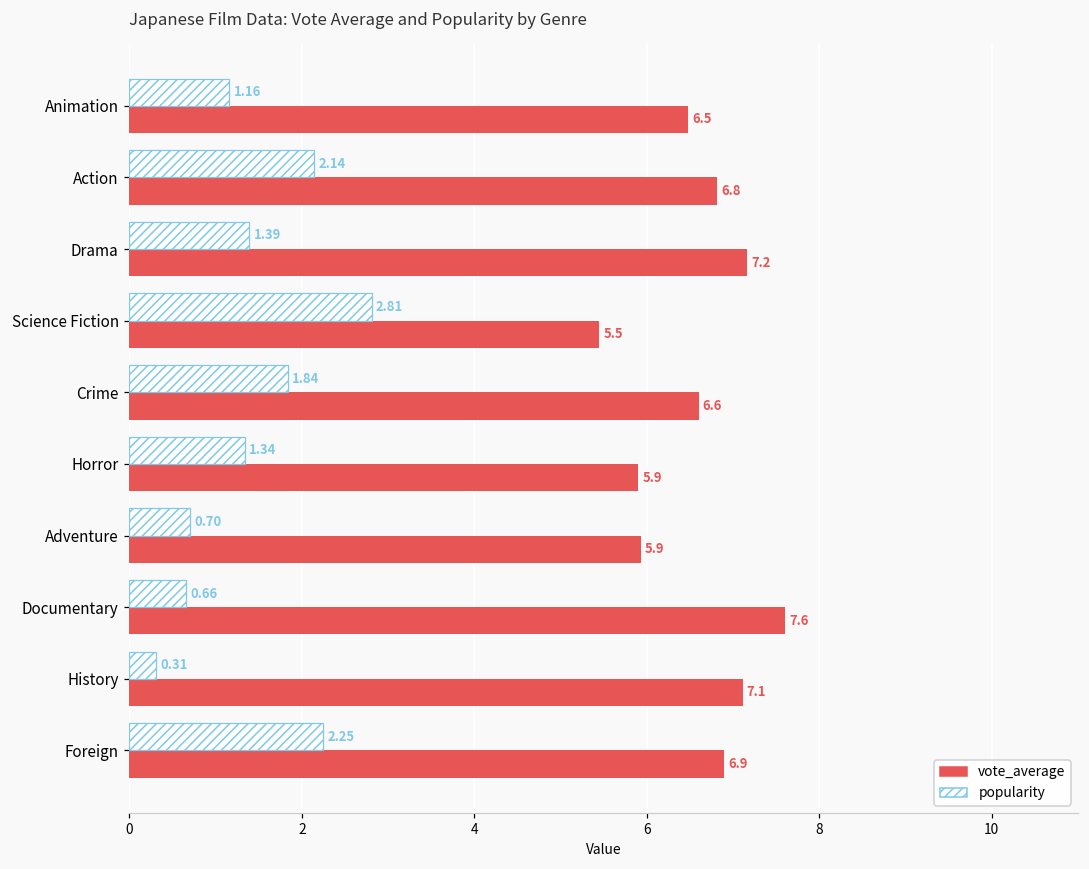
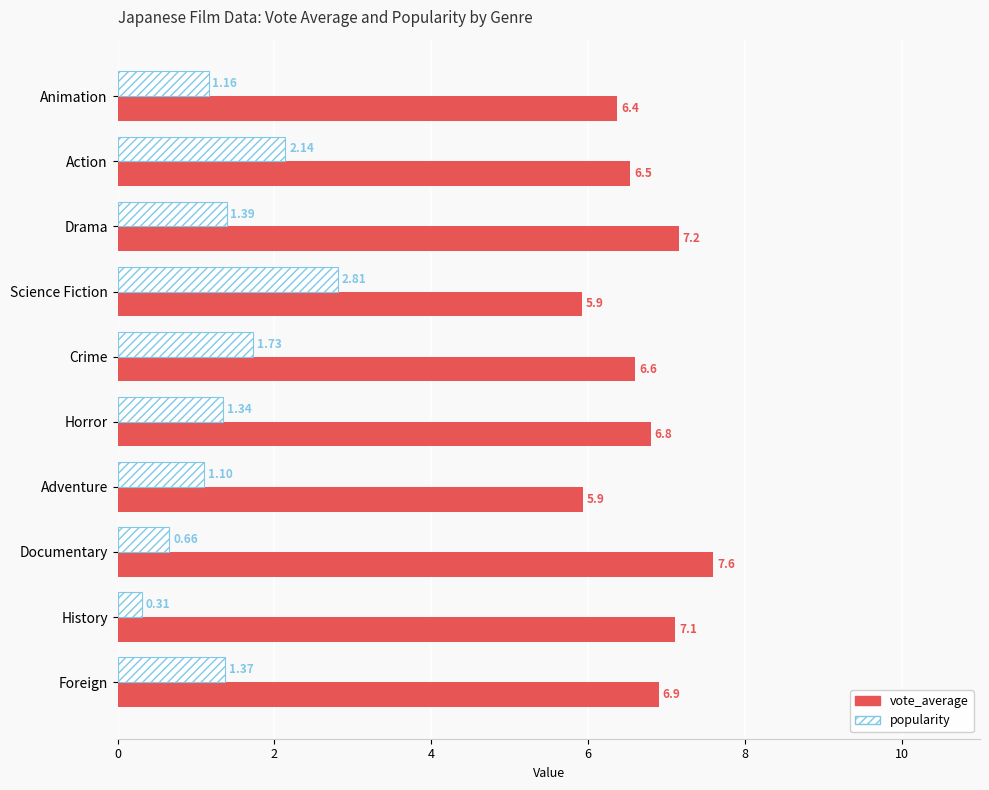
vote_average, Animation: 6.5 -> 6.4
vote_average, Action: 6.8 -> 6.5
vote_average, Science Fiction: 5.5 -> 5.9
popularity, Crime: 1.84 -> 1.73
vote_average, Horror: 5.9 -> 6.8
popularity, Adventure: 0.70 -> 1.10
popularity, Foreign: 2.25 -> 1.37
